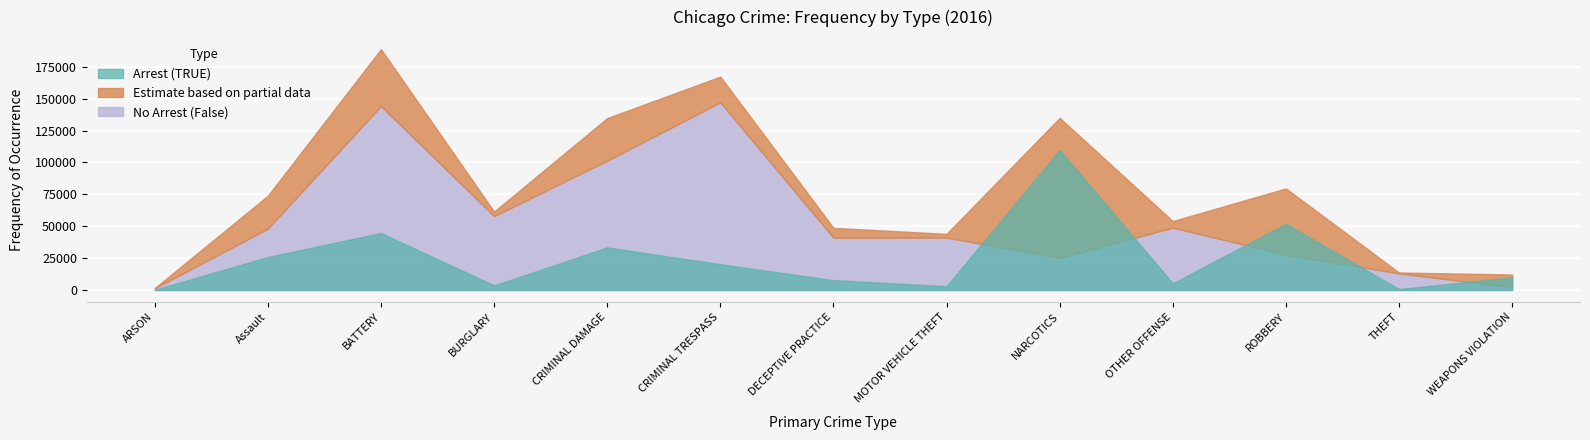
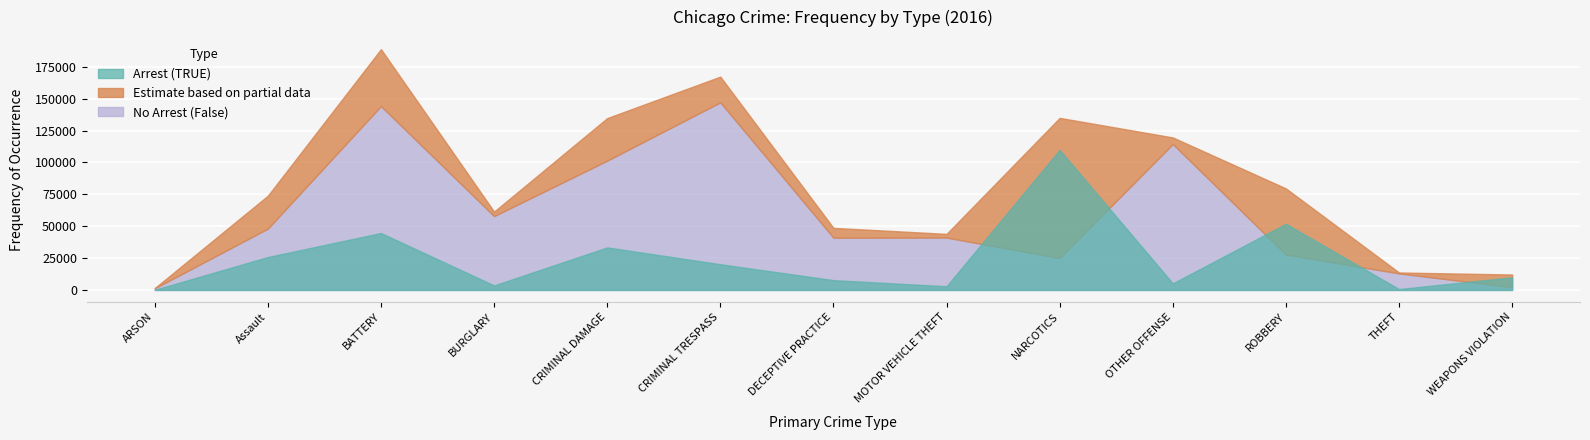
No Arrest (False), OTHER OFFENSE: 49000 -> 114000
